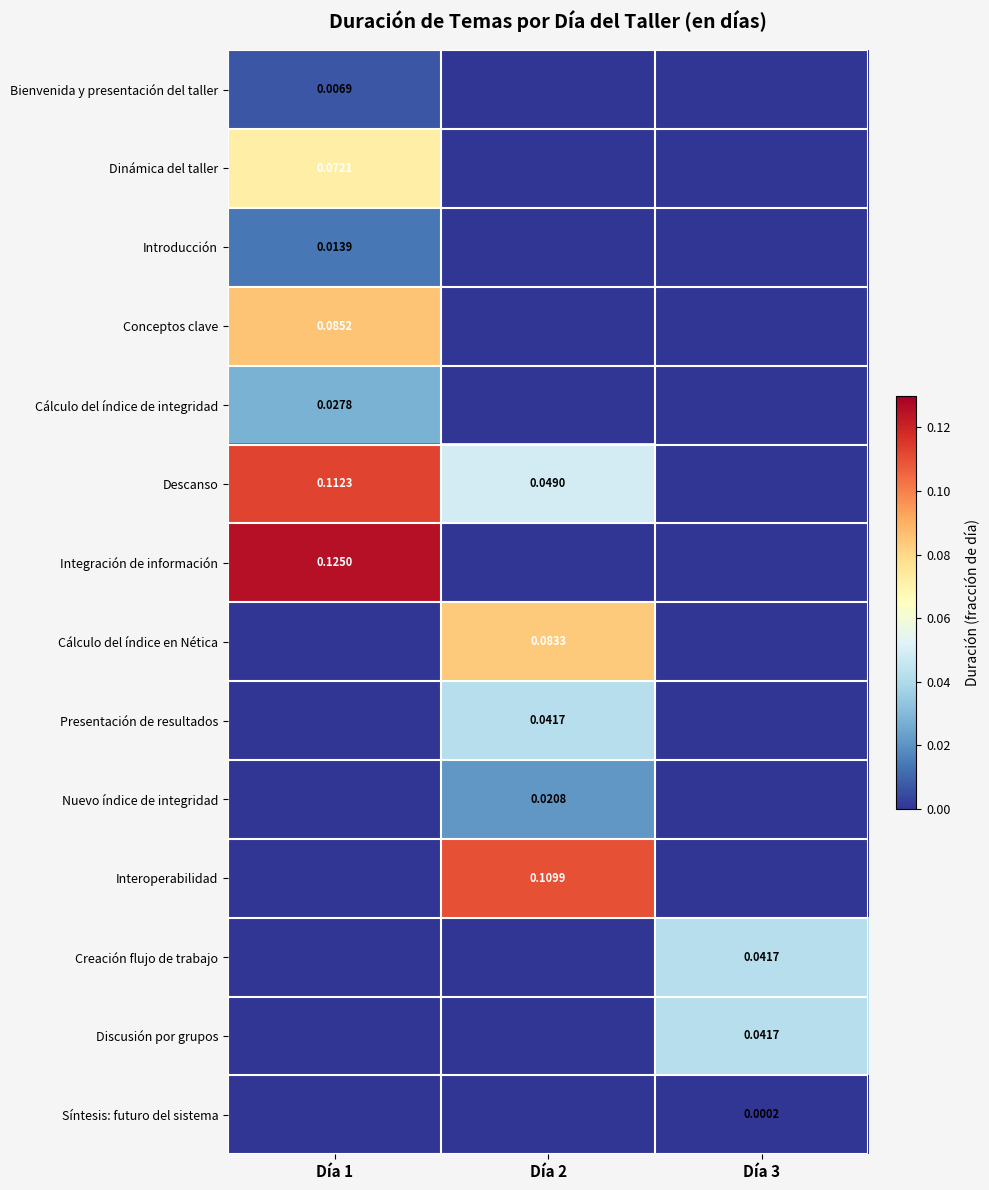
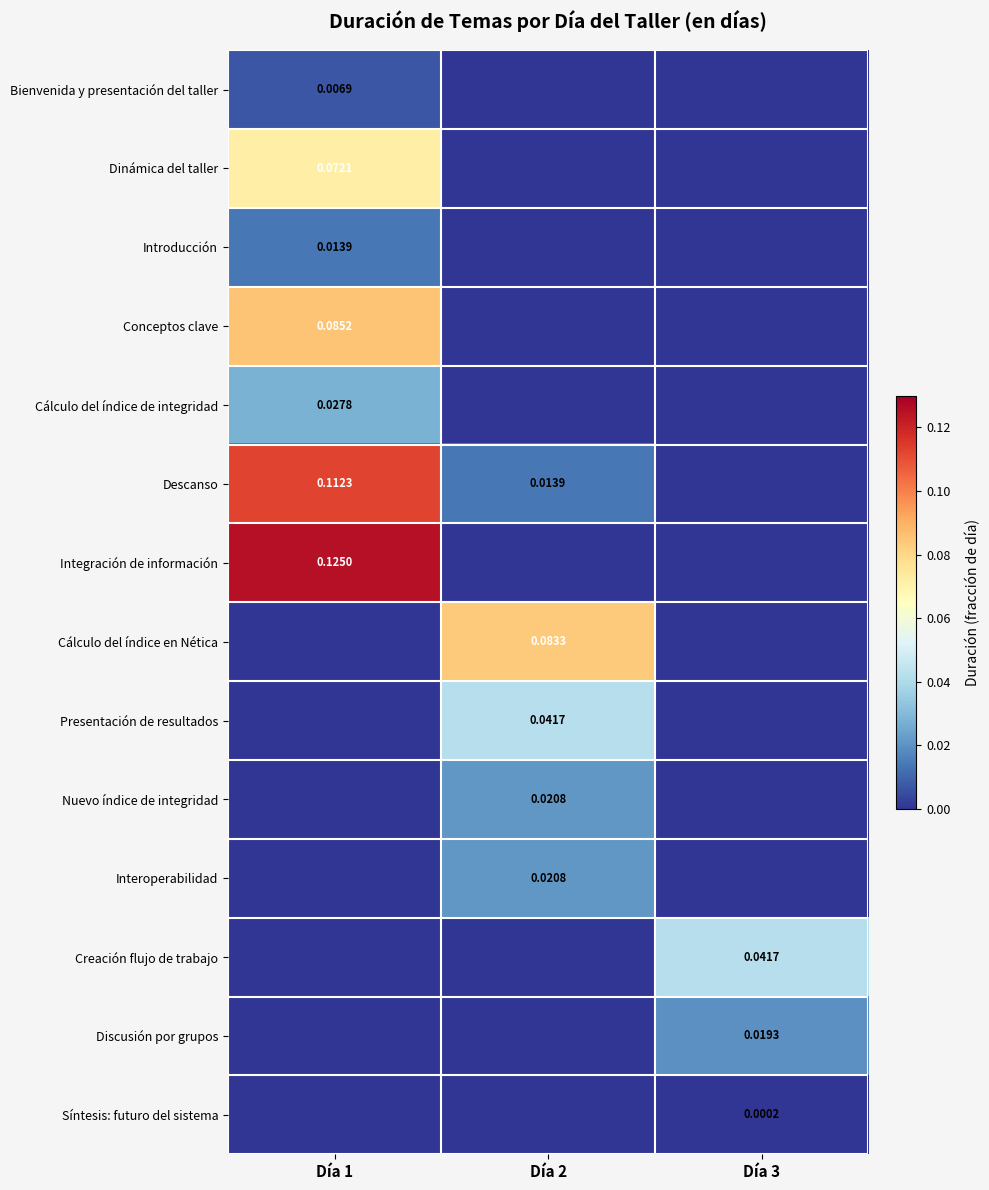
Descanso, Día 2: 0.0490 -> 0.0139
Interoperabilidad, Día 2: 0.1099 -> 0.0208
Discusión por grupos, Día 3: 0.0417 -> 0.0193
